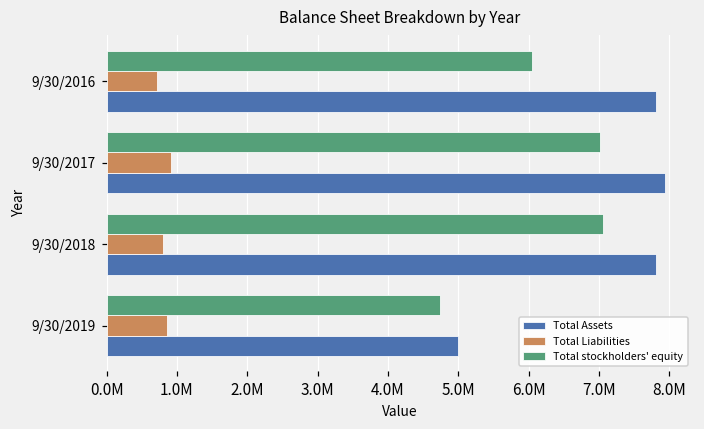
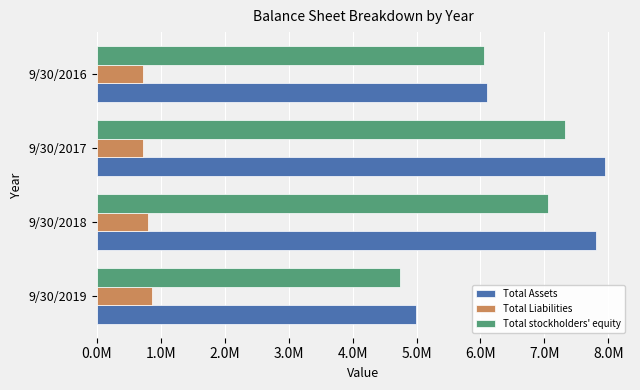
Total Assets, 9/30/2016: 7800000 -> 6100000
Total stockholders' equity, 9/30/2017: 7000000 -> 7300000
Total Liabilities, 9/30/2017: 900000 -> 700000
